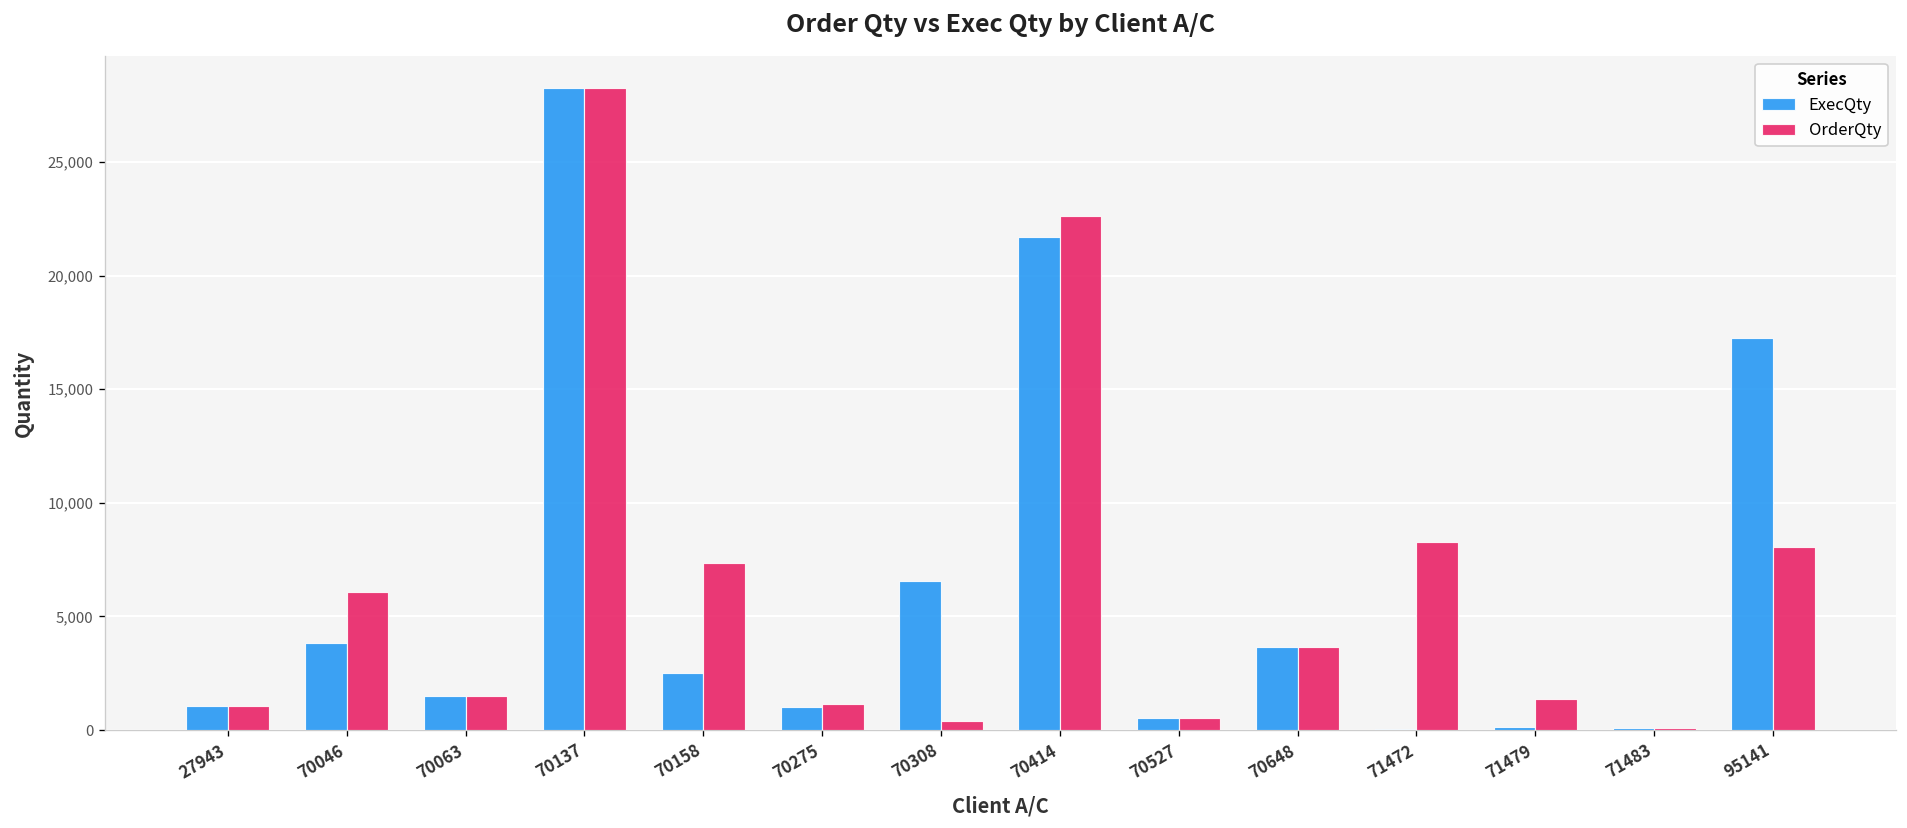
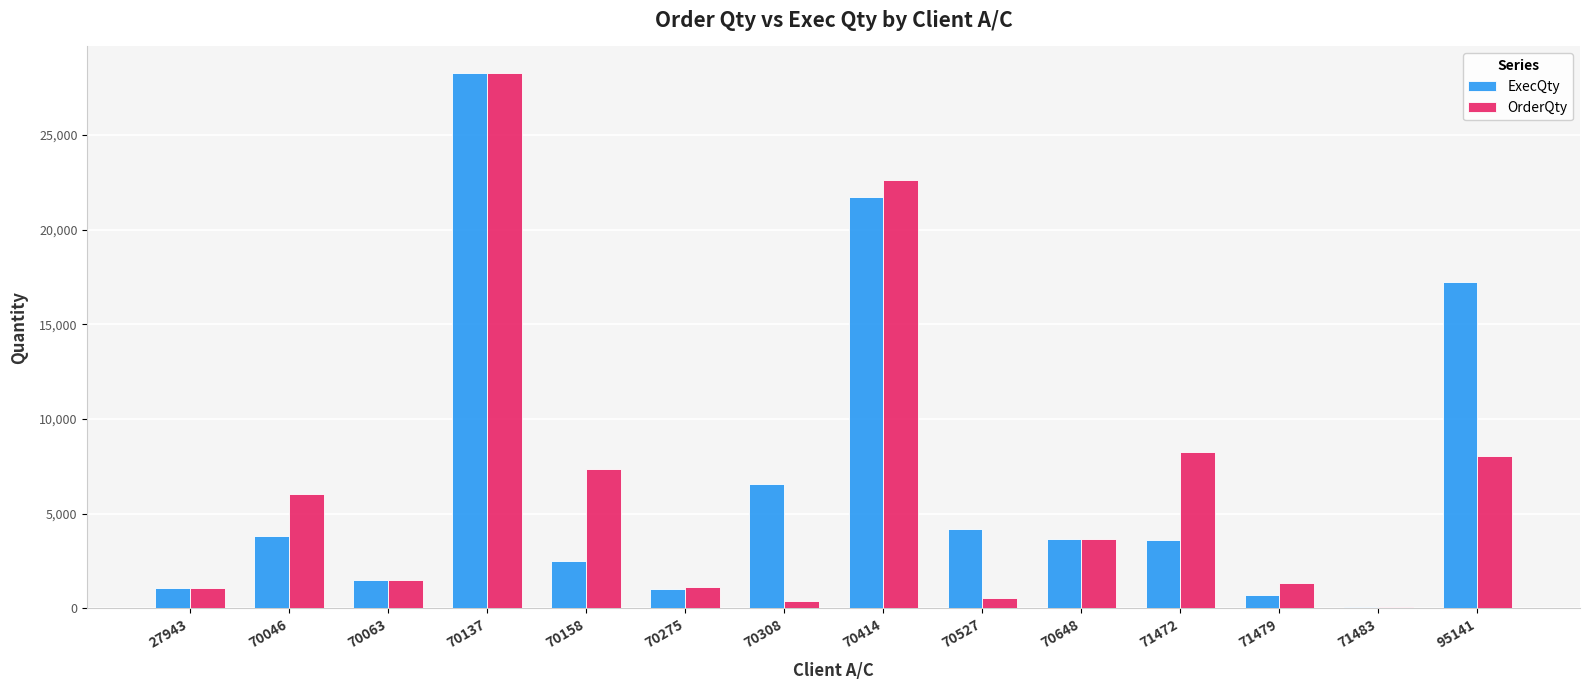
ExecQty, 70527: 500 -> 4,200
ExecQty, 71472: 100 -> 3,600
ExecQty, 71479: 200 -> 700
